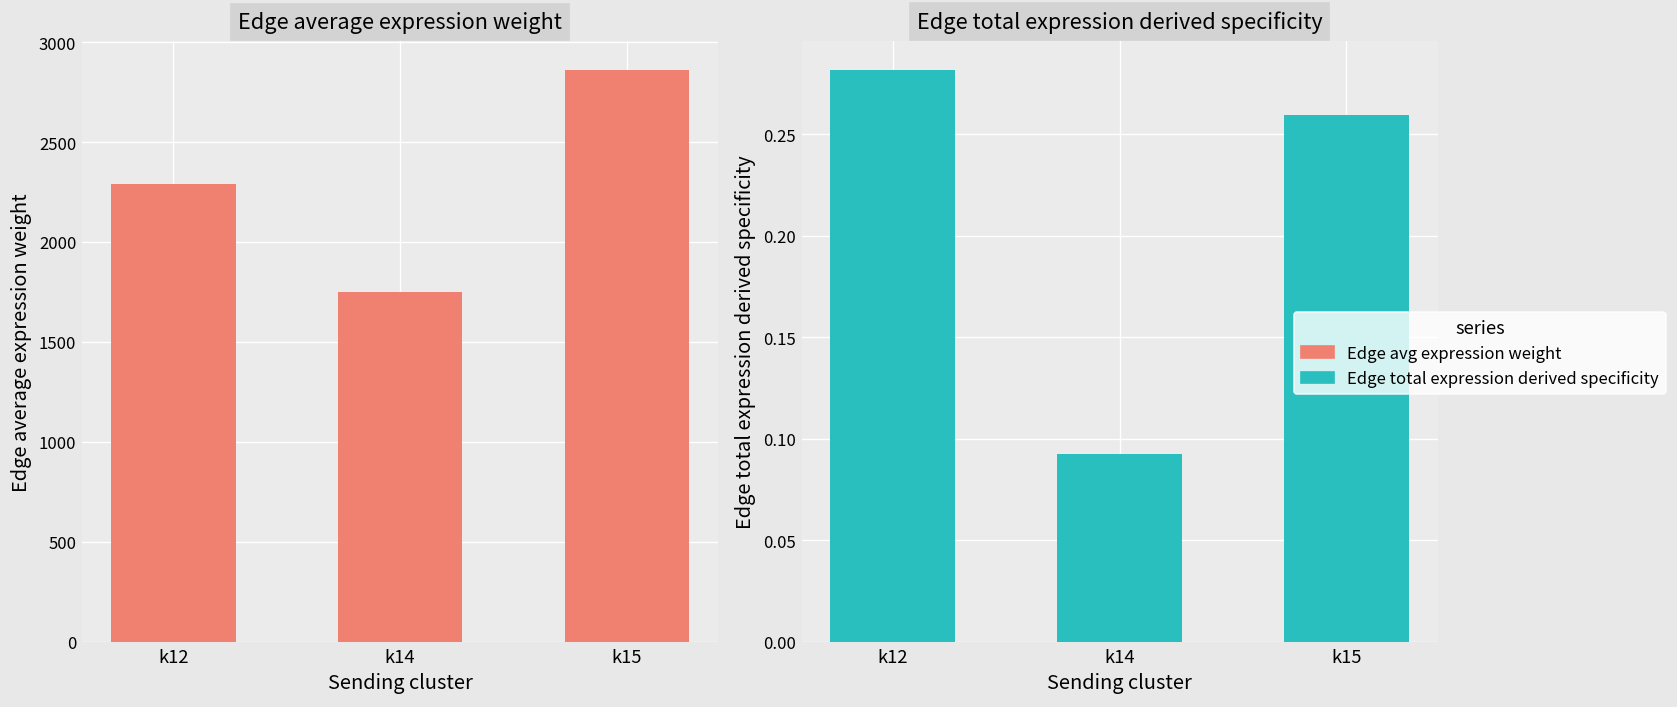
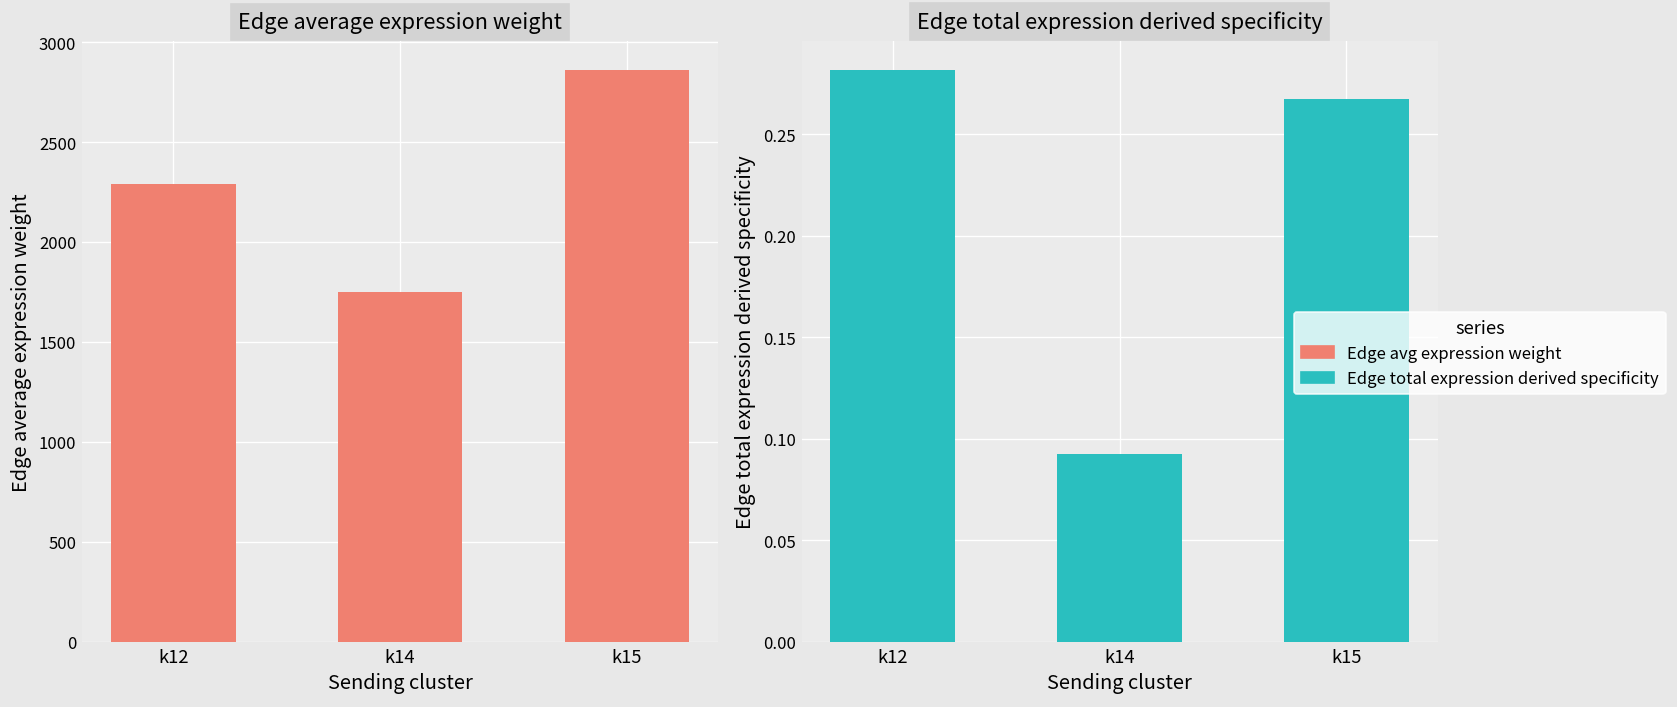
Edge total expression derived specificity, k15: 0.259 -> 0.267
